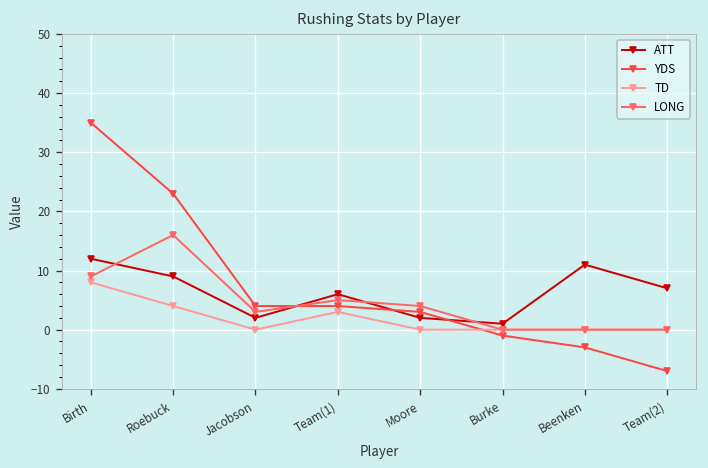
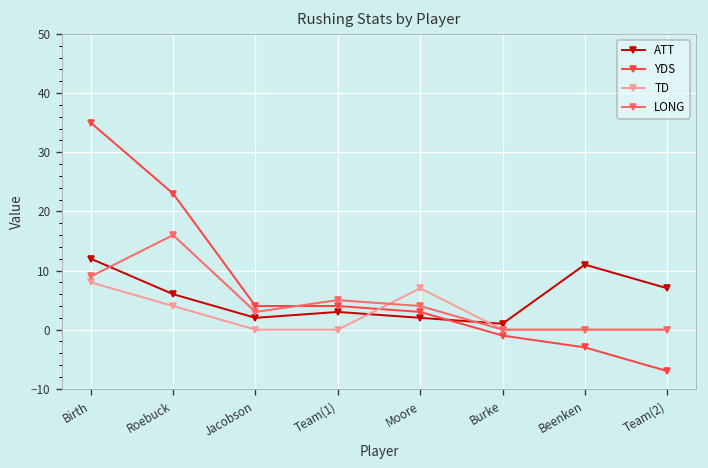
ATT, Roebuck: 9 -> 6
ATT, Team(1): 6 -> 3
TD, Team(1): 3 -> 0
TD, Moore: 0 -> 7
